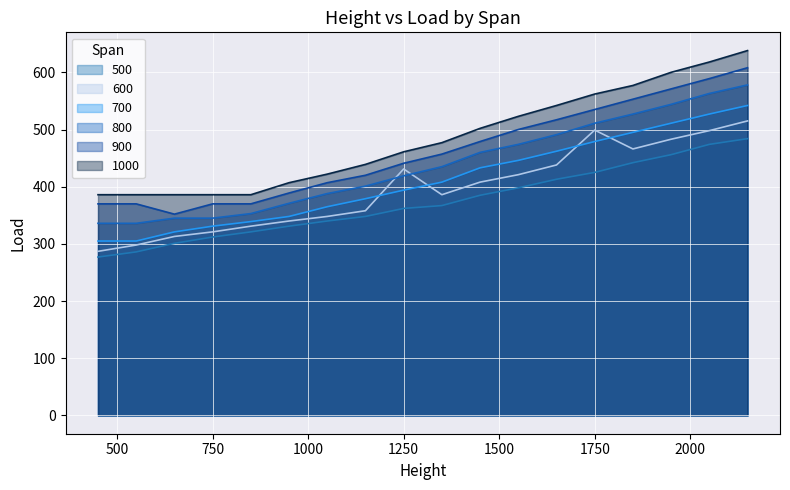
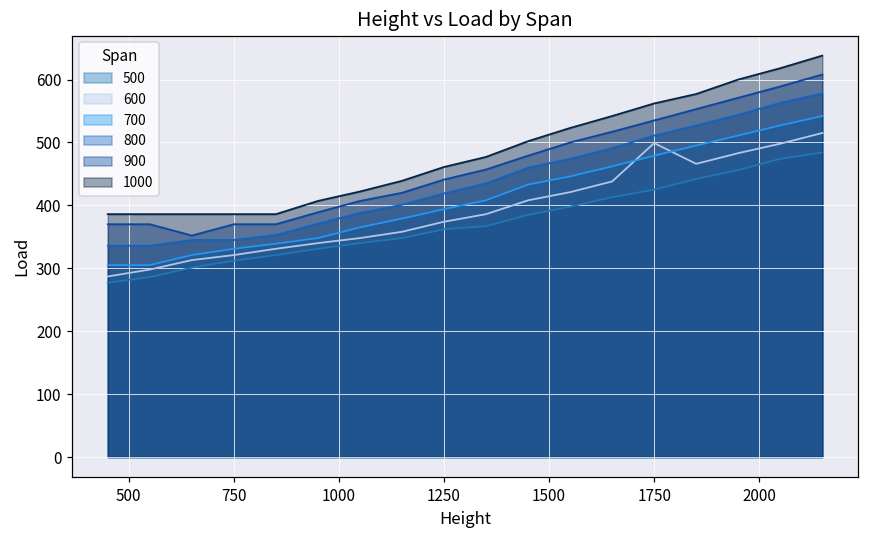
600, 1250: 430 -> 370
